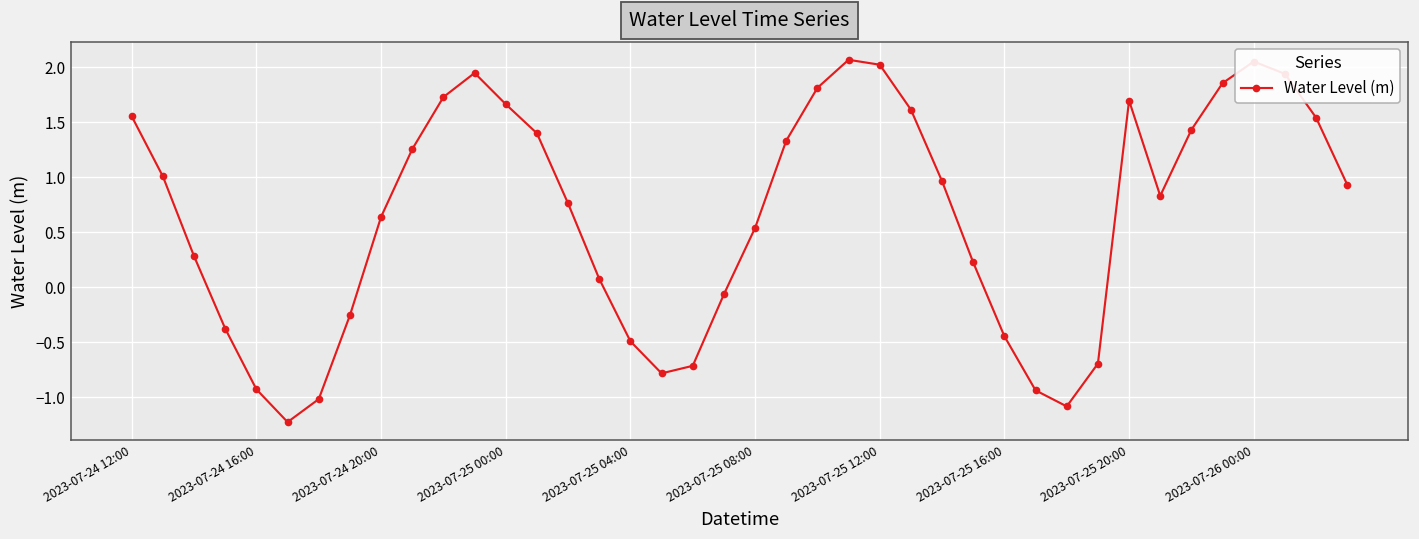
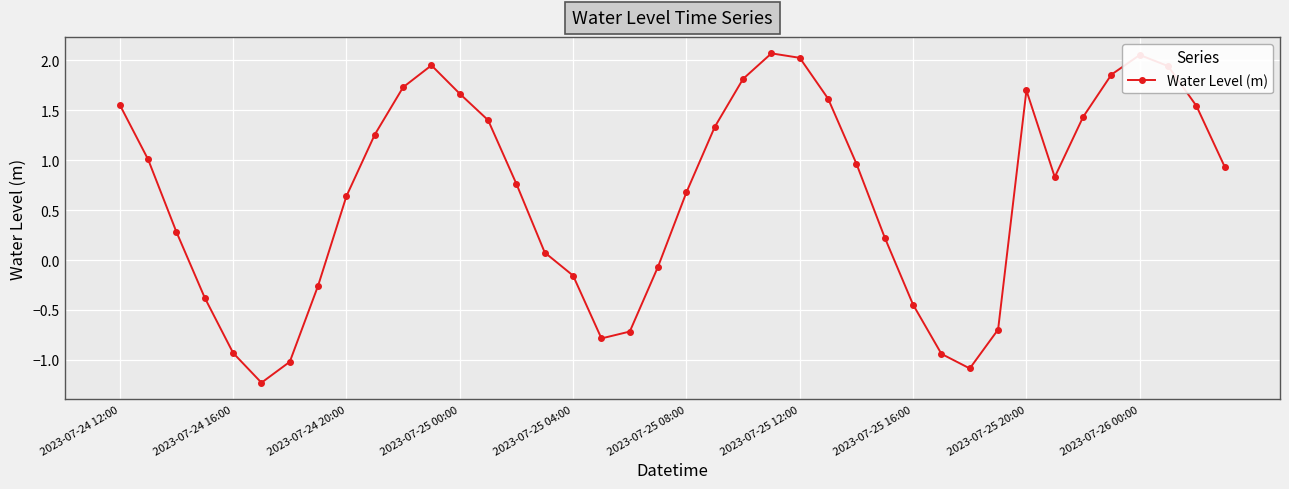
2023-07-25 04:00: -0.5 -> -0.2
2023-07-25 08:00: 0.5 -> 0.7
